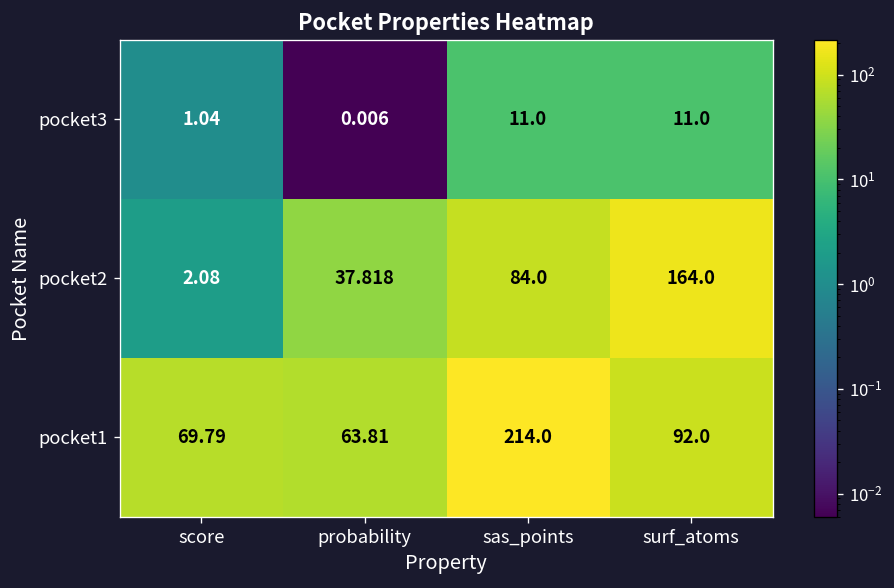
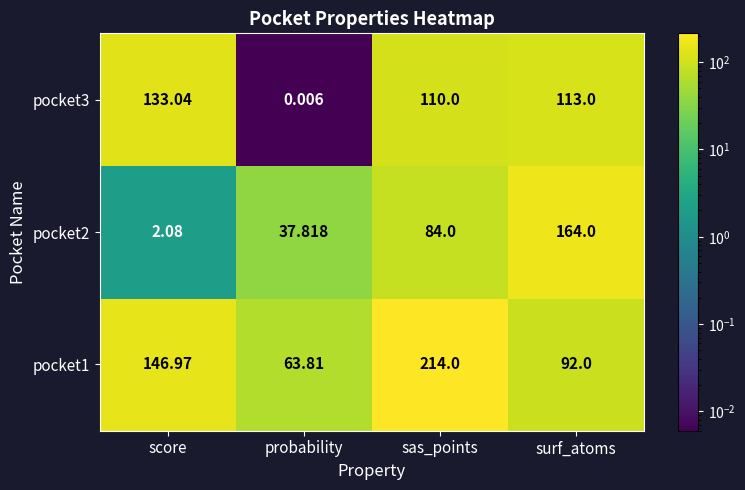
pocket3, score: 1.04 -> 133.04
pocket3, sas_points: 11.0 -> 110.0
pocket3, surf_atoms: 11.0 -> 113.0
pocket1, score: 69.79 -> 146.97
